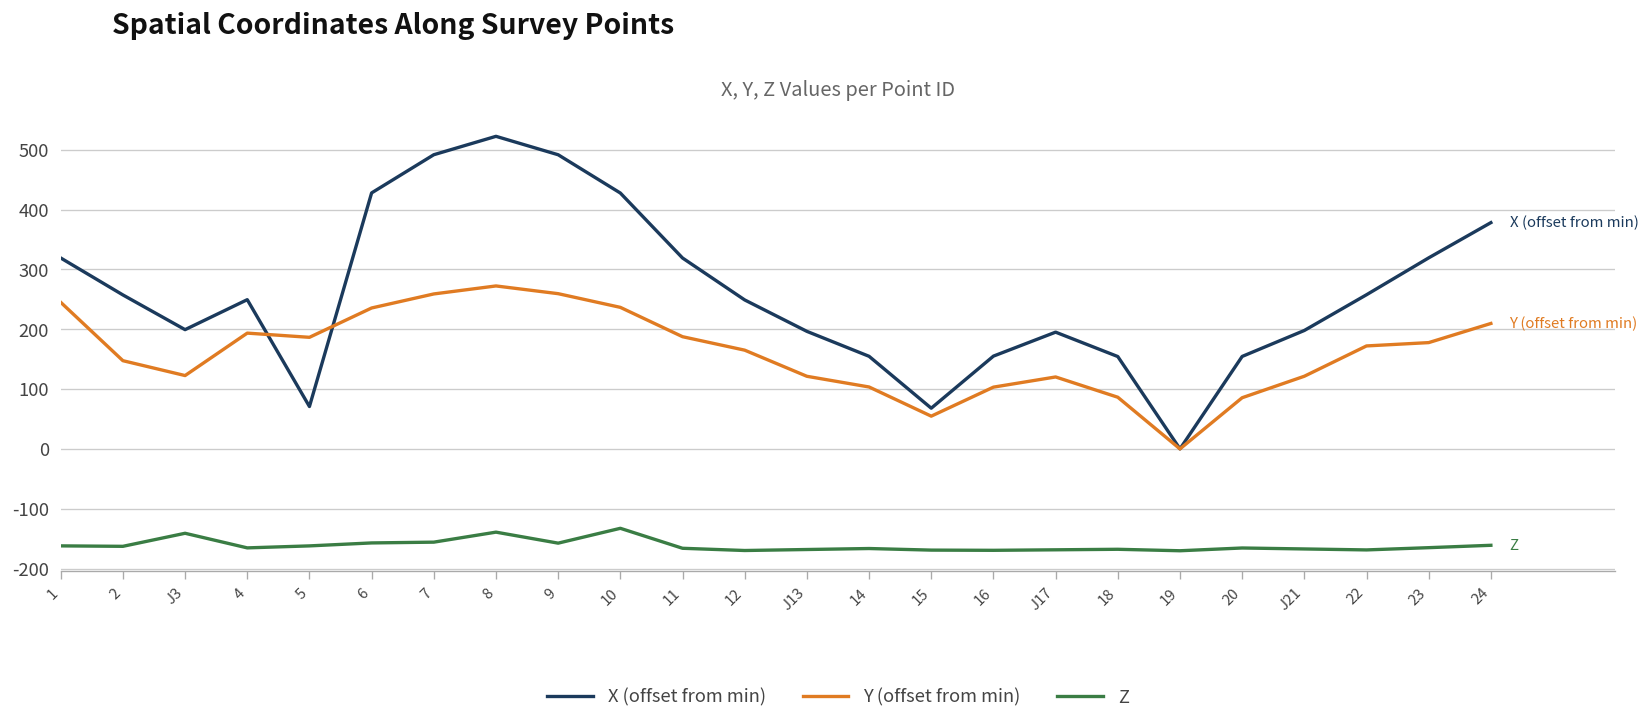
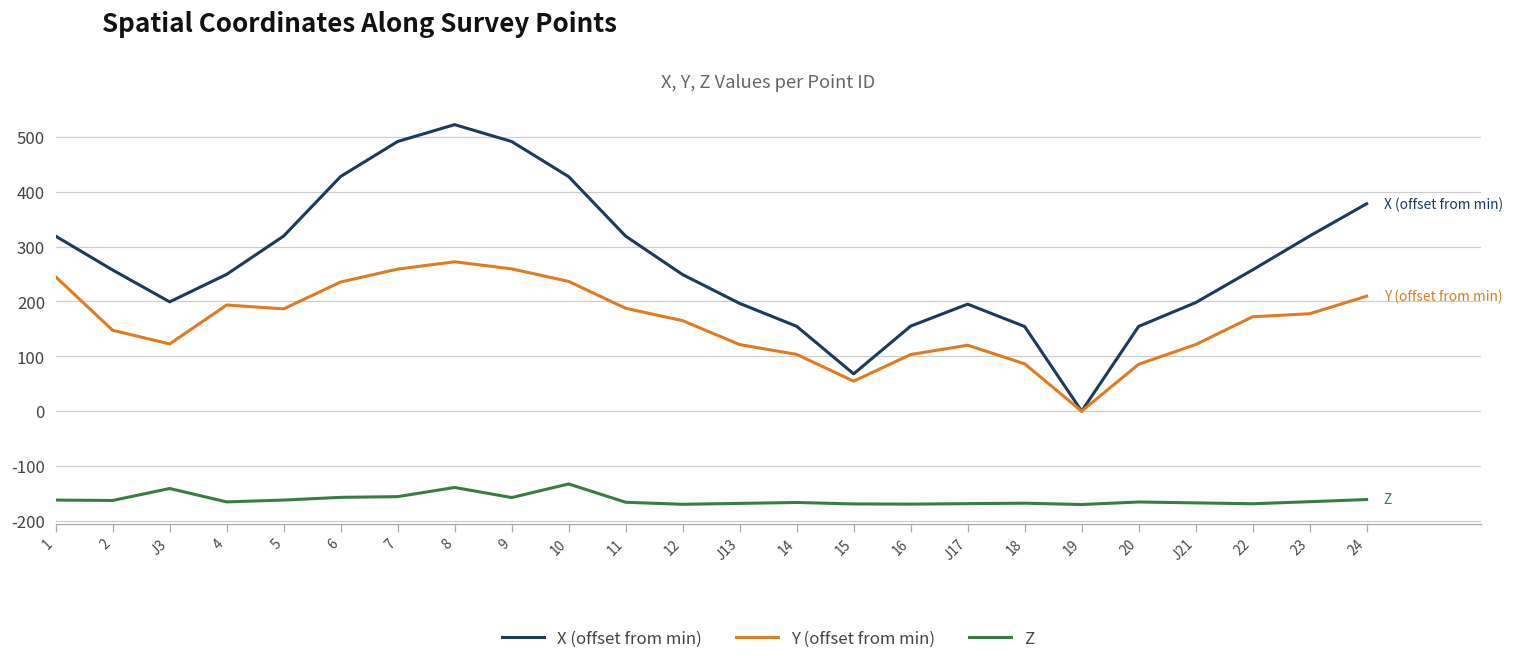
X (offset from min), 5: 70 -> 320
